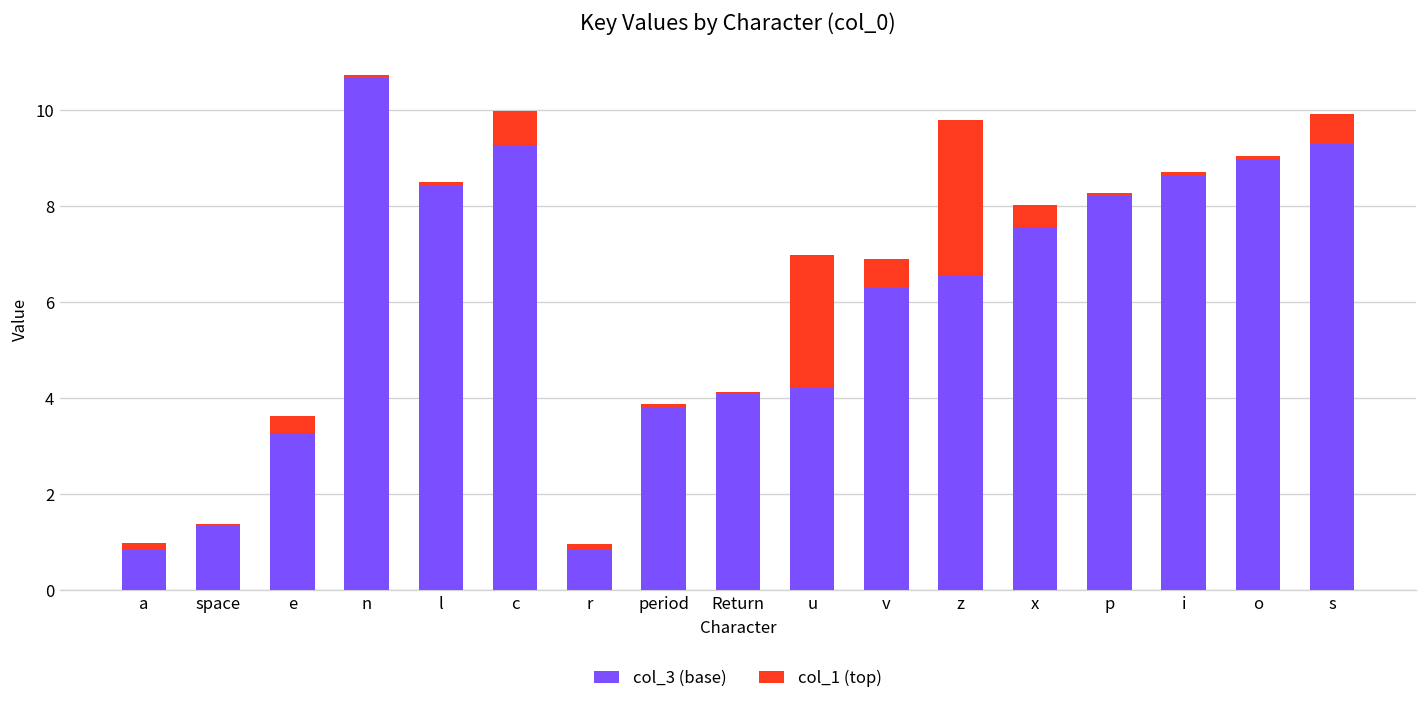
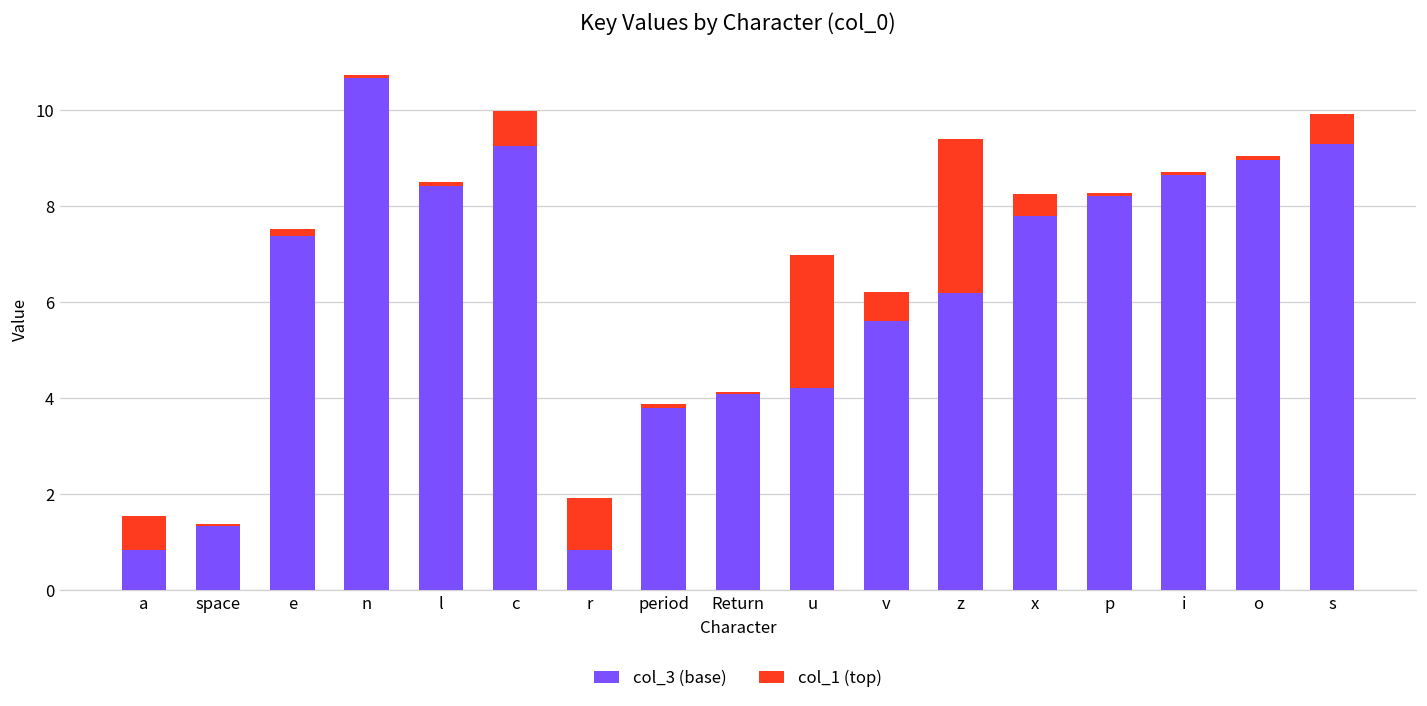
col_1 (top), a: 0.1 -> 0.7
col_3 (base), e: 3.3 -> 7.4
col_1 (top), e: 0.4 -> 0.1
col_1 (top), r: 0.1 -> 1.1
col_3 (base), v: 6.3 -> 5.6
col_3 (base), z: 6.6 -> 6.2
col_3 (base), x: 7.6 -> 7.8
